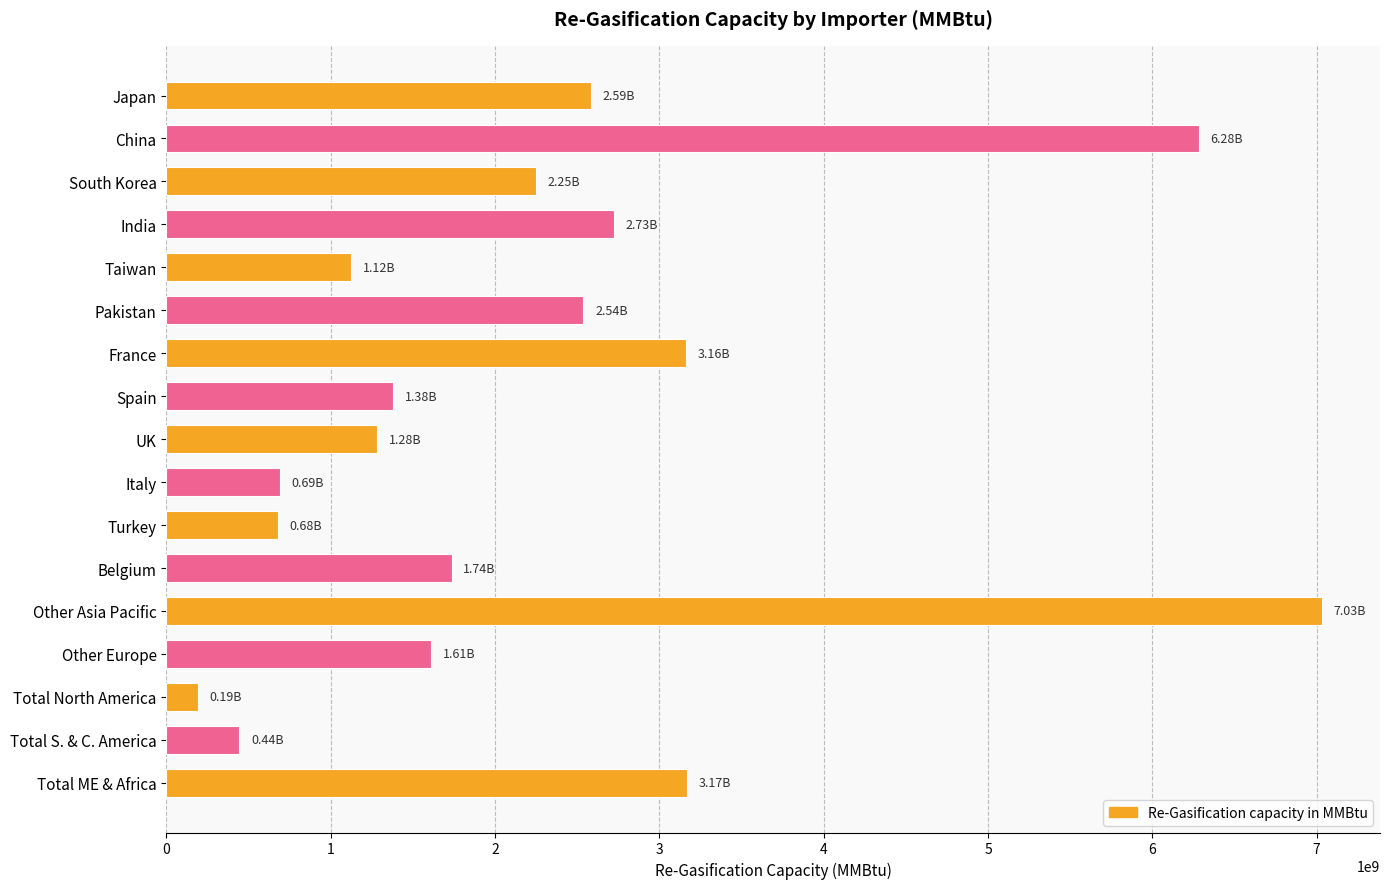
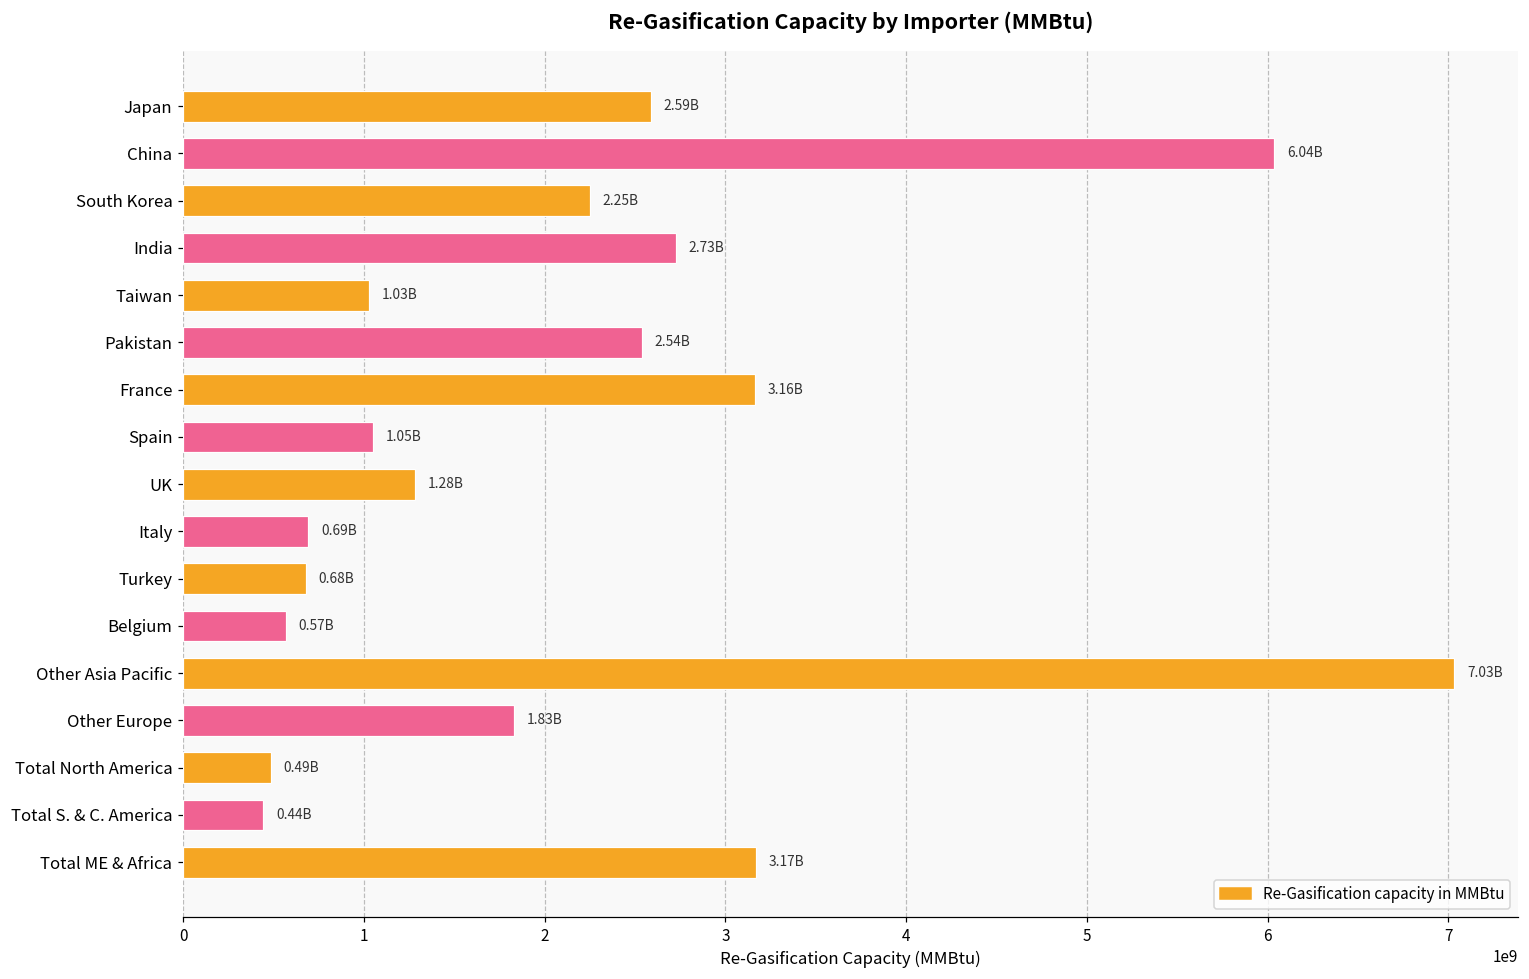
China: 6.28B -> 6.04B
Taiwan: 1.12B -> 1.03B
Spain: 1.38B -> 1.05B
Belgium: 1.74B -> 0.57B
Other Europe: 1.61B -> 1.83B
Total North America: 0.19B -> 0.49B
